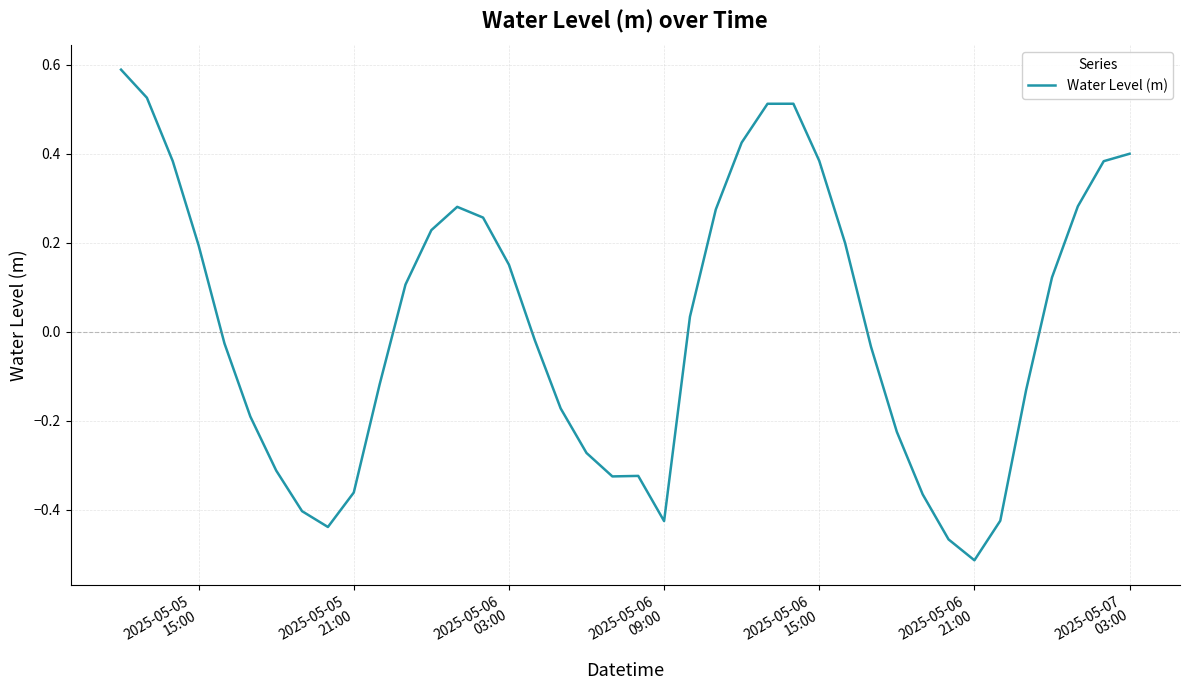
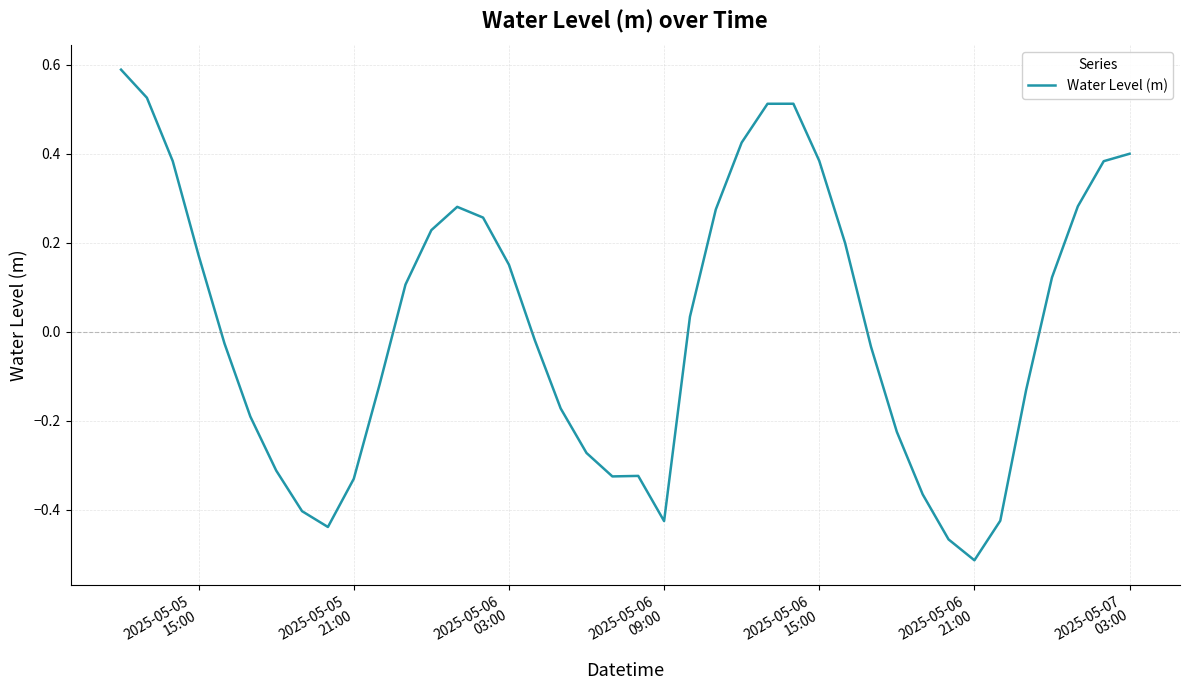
2025-05-05 15:00: 0.19 -> 0.17
2025-05-05 21:00: -0.36 -> -0.33
